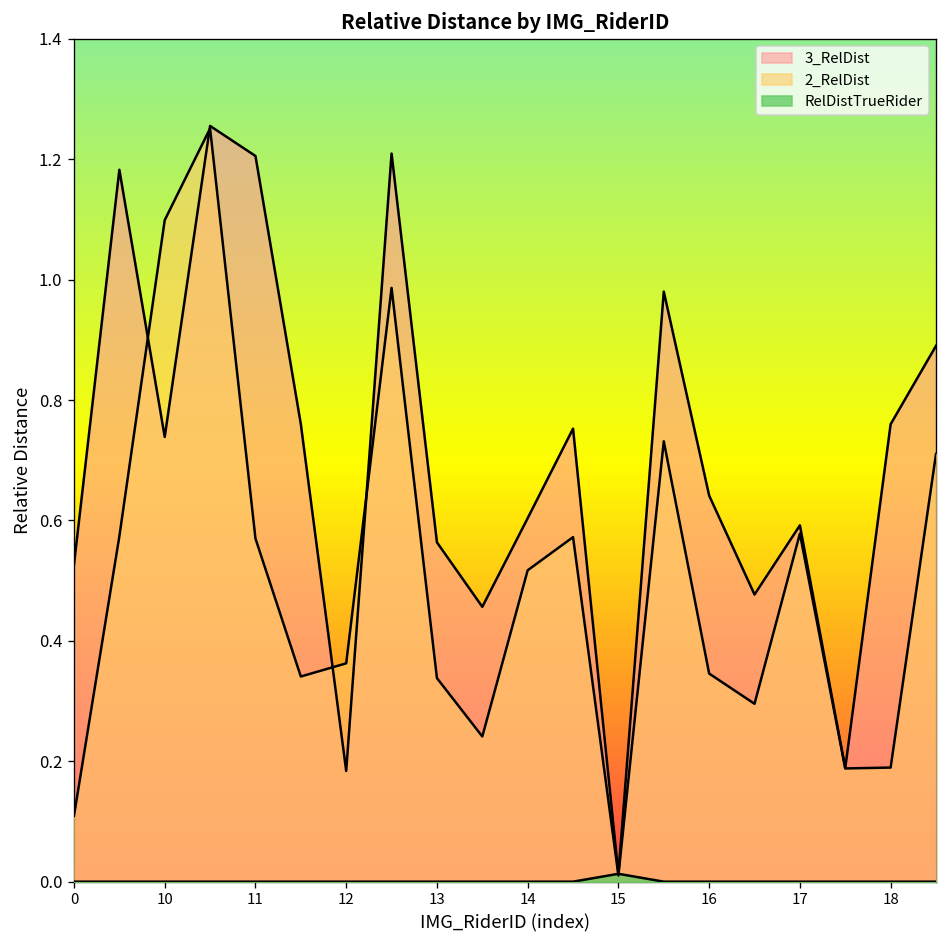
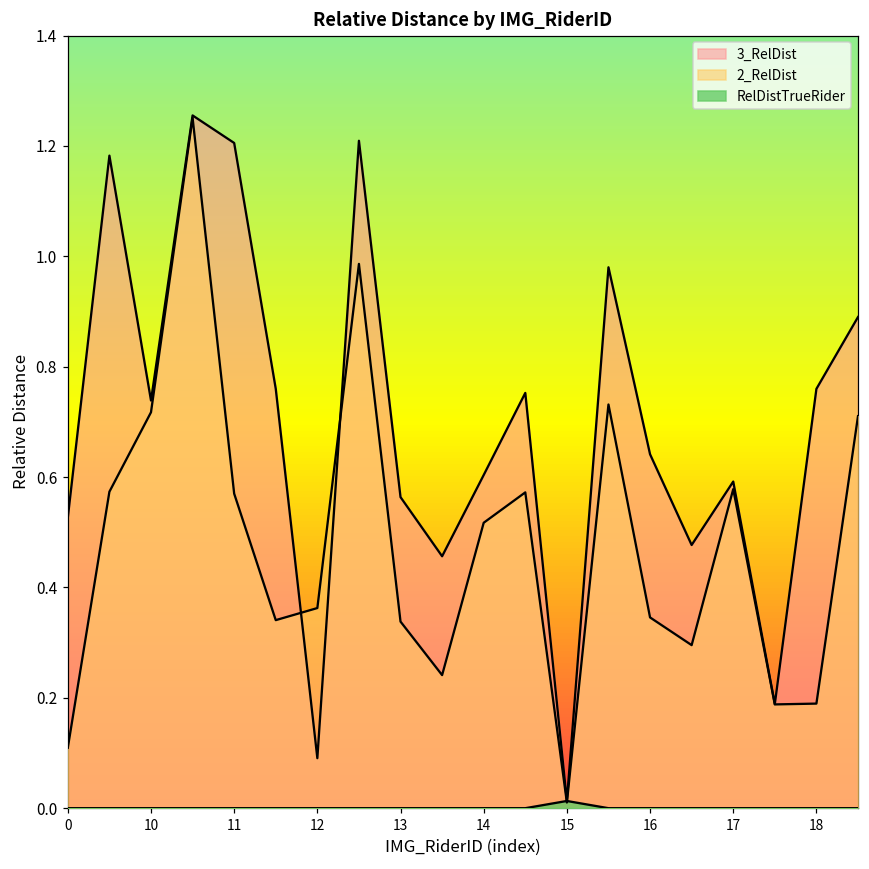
2_RelDist, 10: 1.10 -> 0.72
3_RelDist, 12: 0.18 -> 0.09
